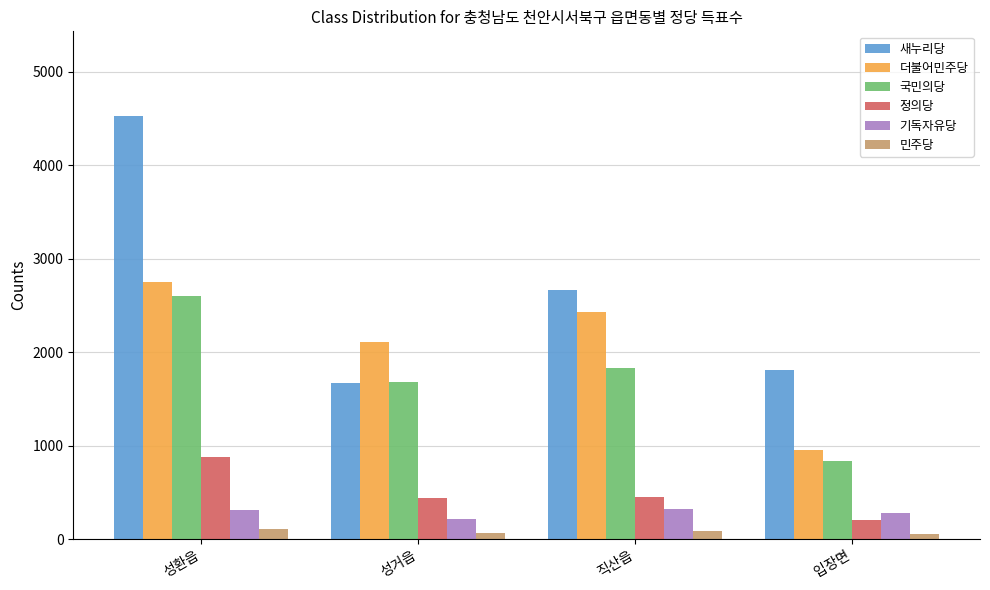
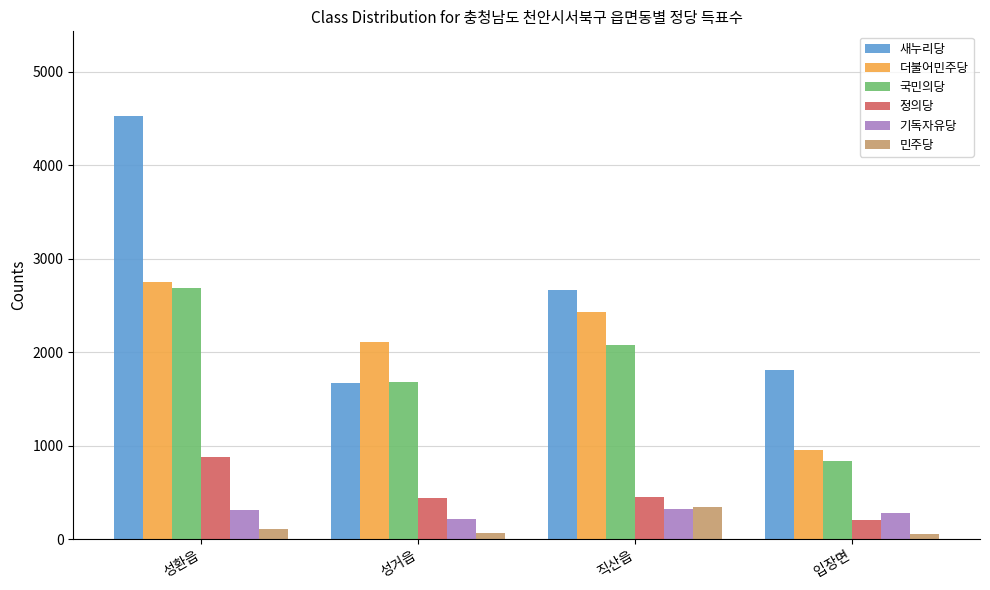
국민의당, 성환읍: 2600 -> 2700
국민의당, 직산읍: 1800 -> 2100
민주당, 직산읍: 100 -> 300
